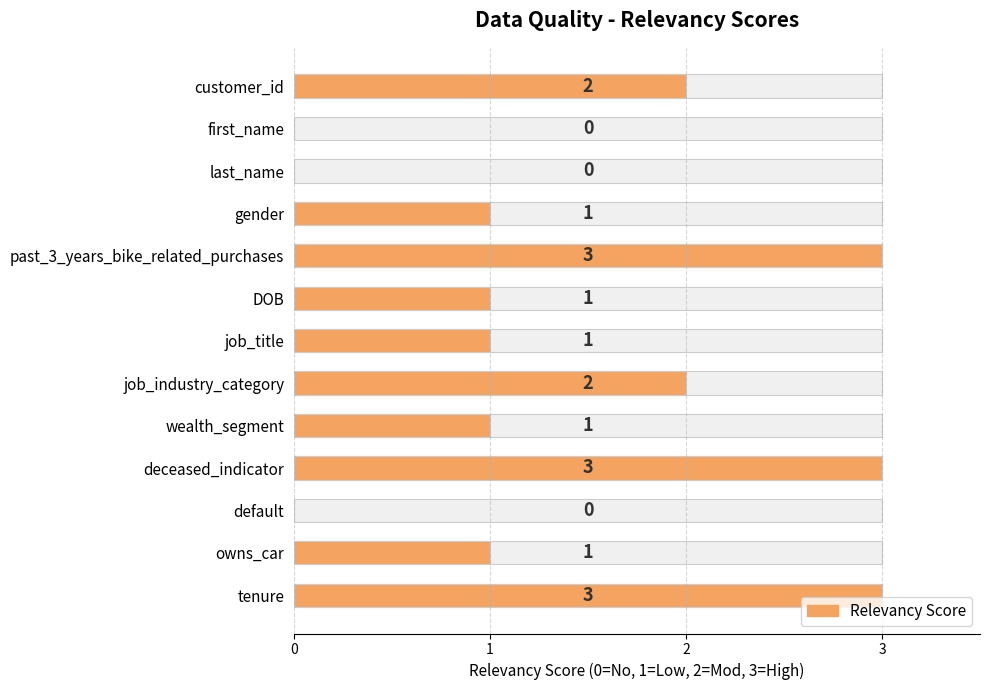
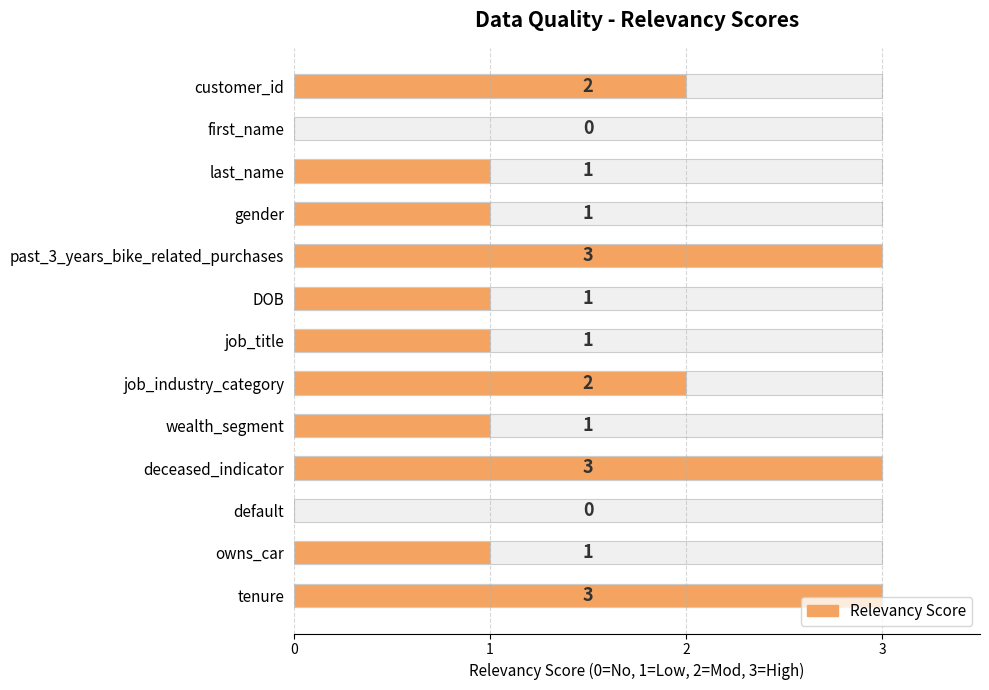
Relevancy Score, last_name: 0 -> 1
